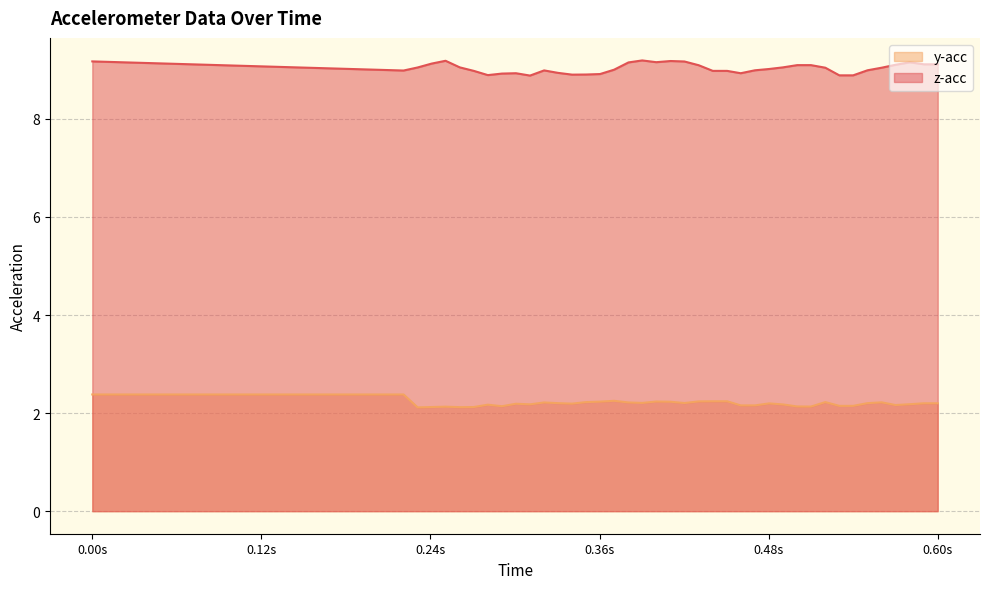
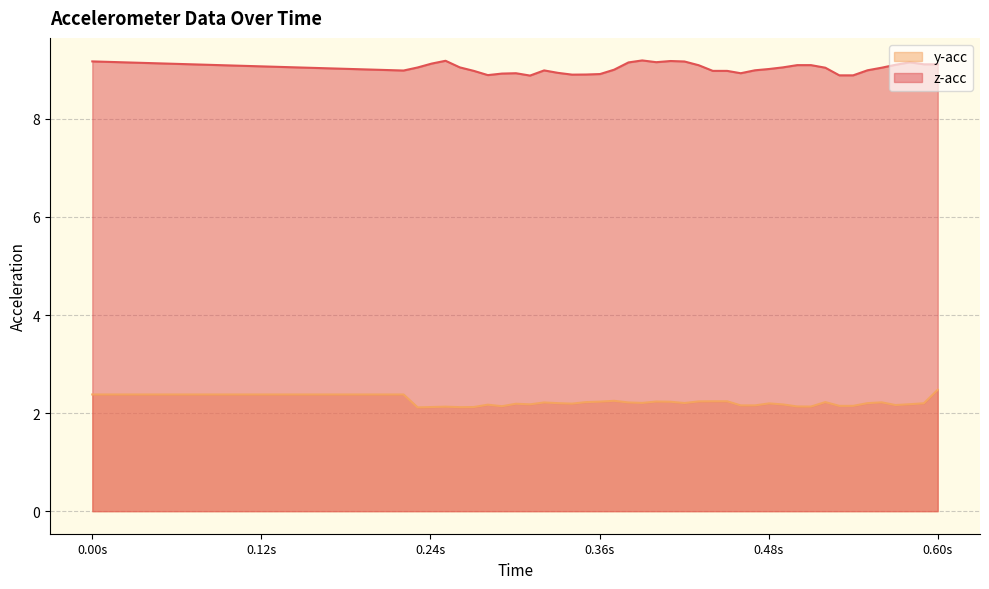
y-acc, 0.60s: 2.2 -> 2.5
